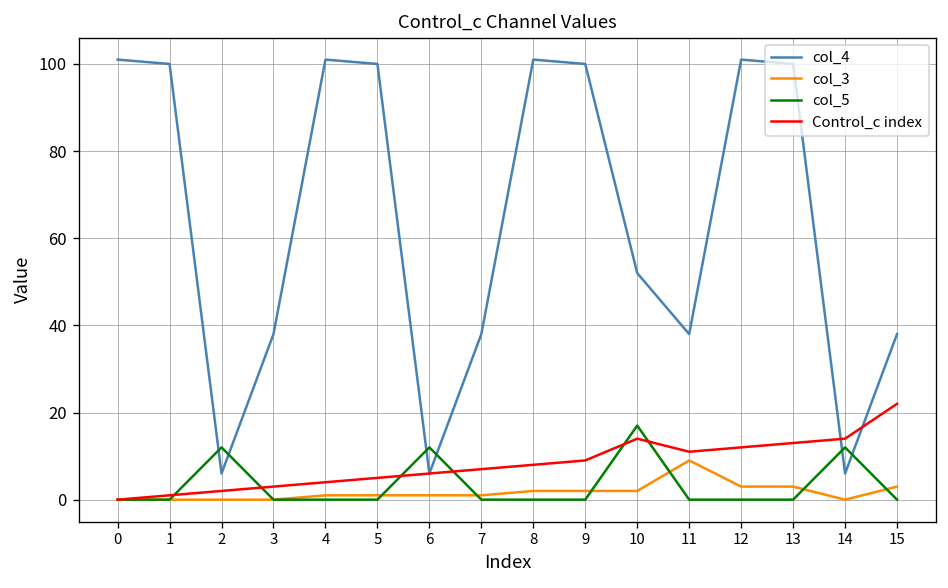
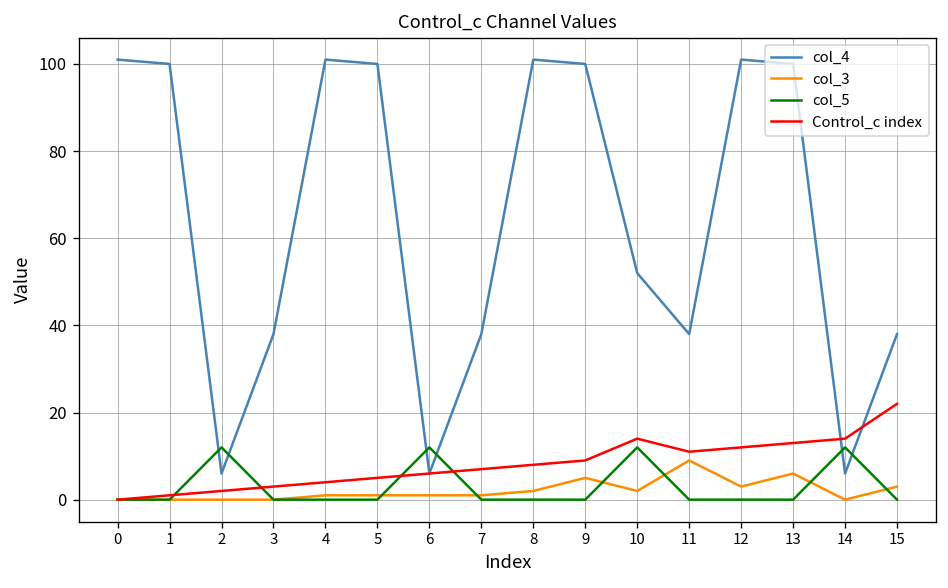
col_3, 9: 2 -> 5
col_5, 10: 17 -> 12
col_3, 13: 3 -> 6
